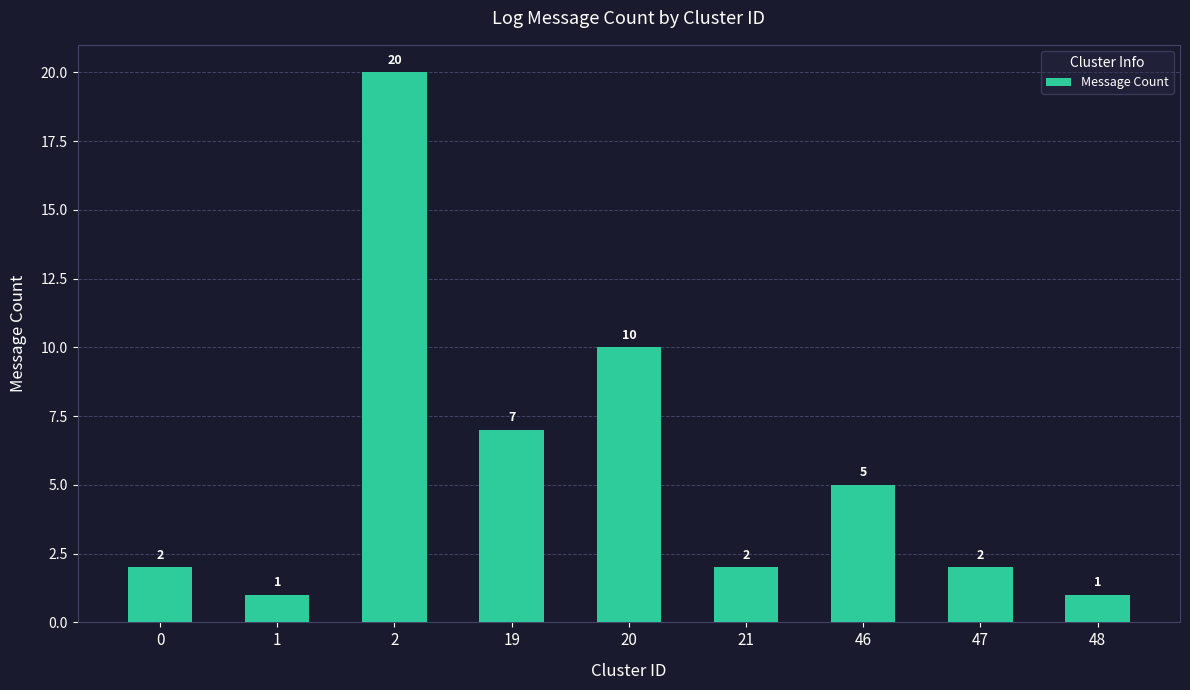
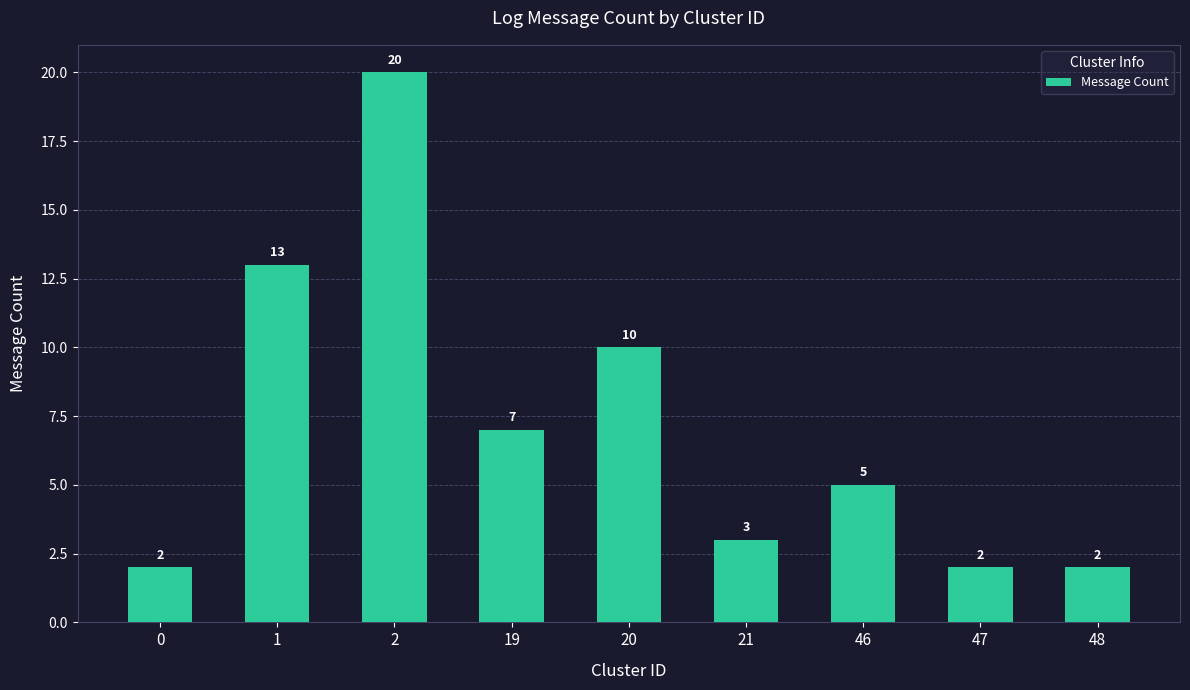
1: 1 -> 13
21: 2 -> 3
48: 1 -> 2
